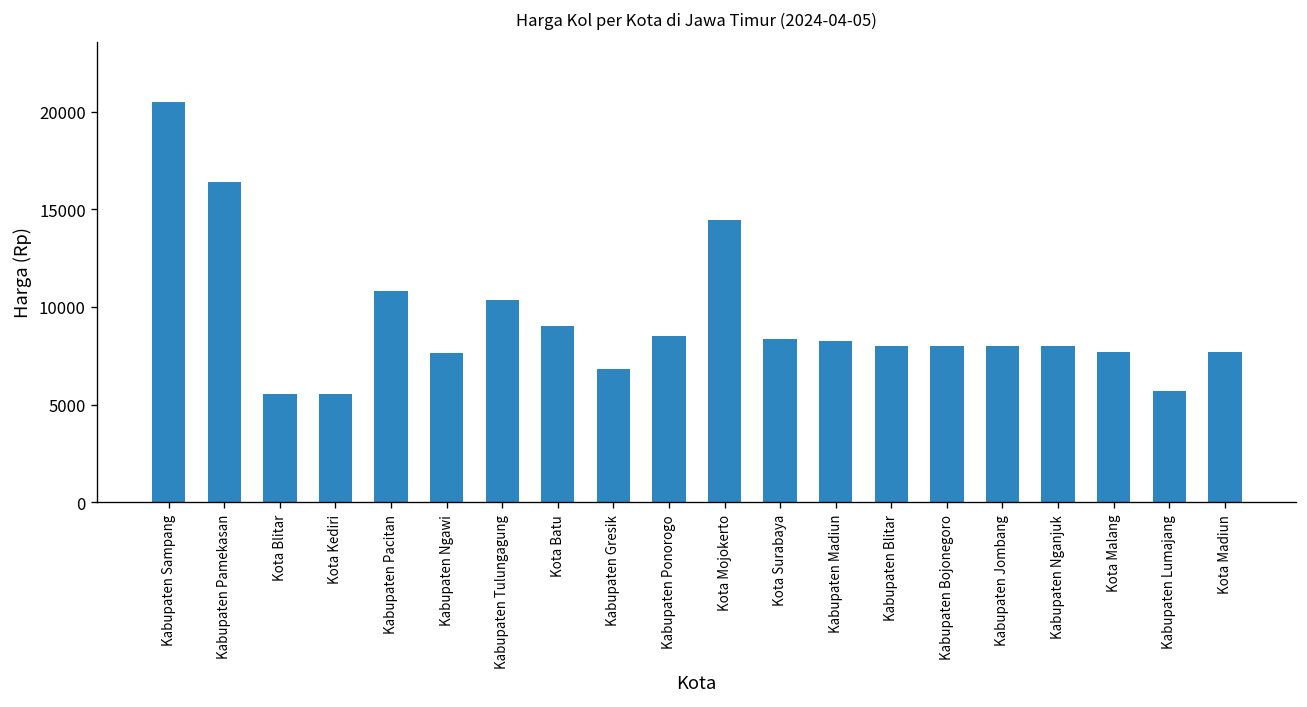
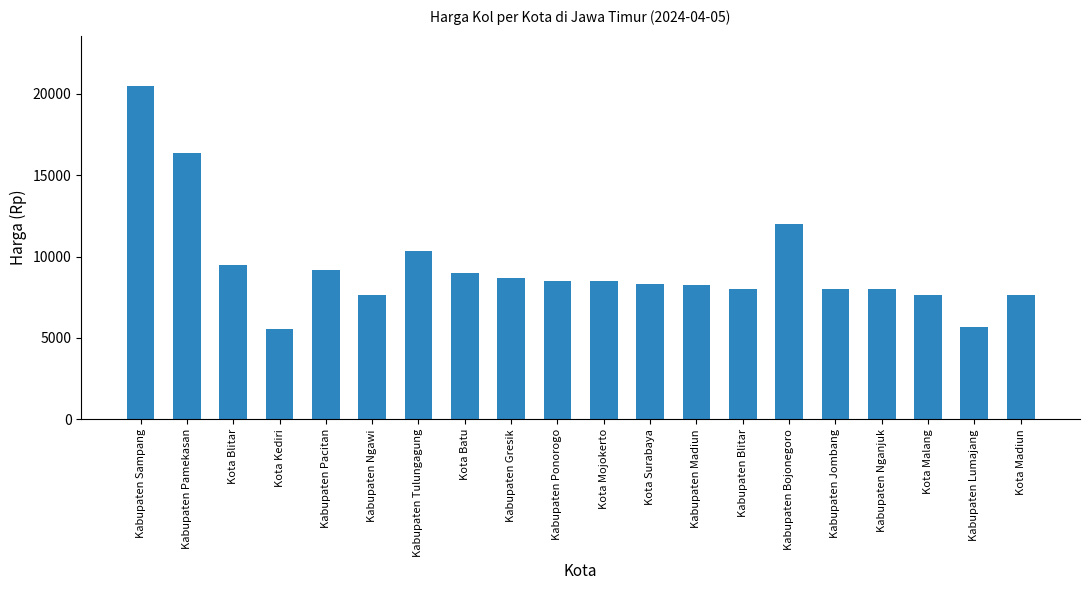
Kota Blitar: 5500 -> 9500
Kabupaten Pacitan: 10800 -> 9200
Kabupaten Gresik: 6800 -> 8700
Kota Mojokerto: 14400 -> 8500
Kabupaten Bojonegoro: 8000 -> 12000
